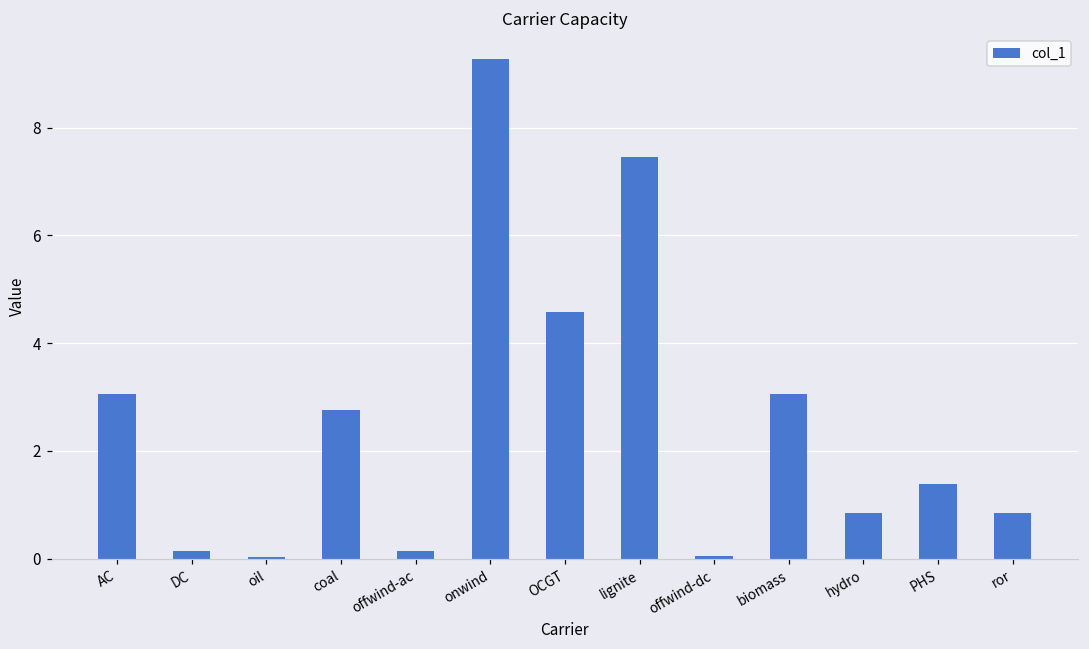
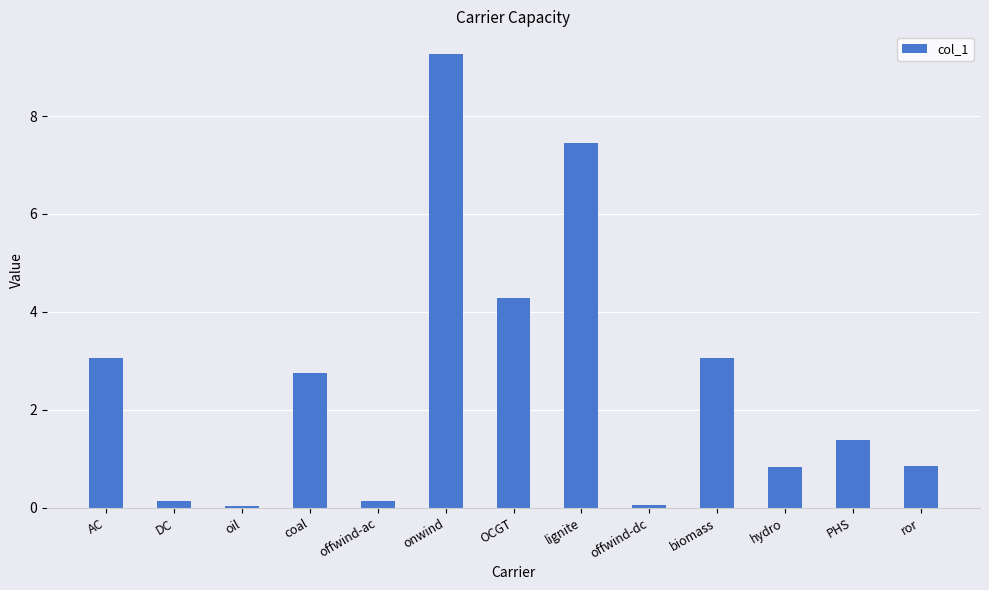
OCGT: 4.6 -> 4.3
